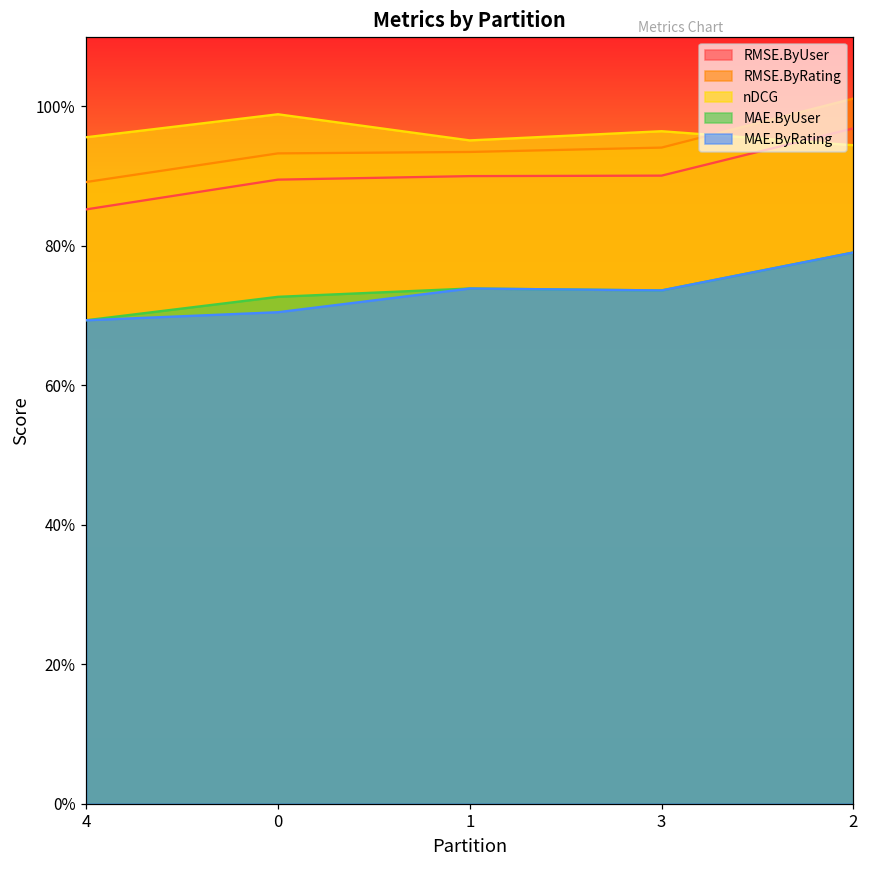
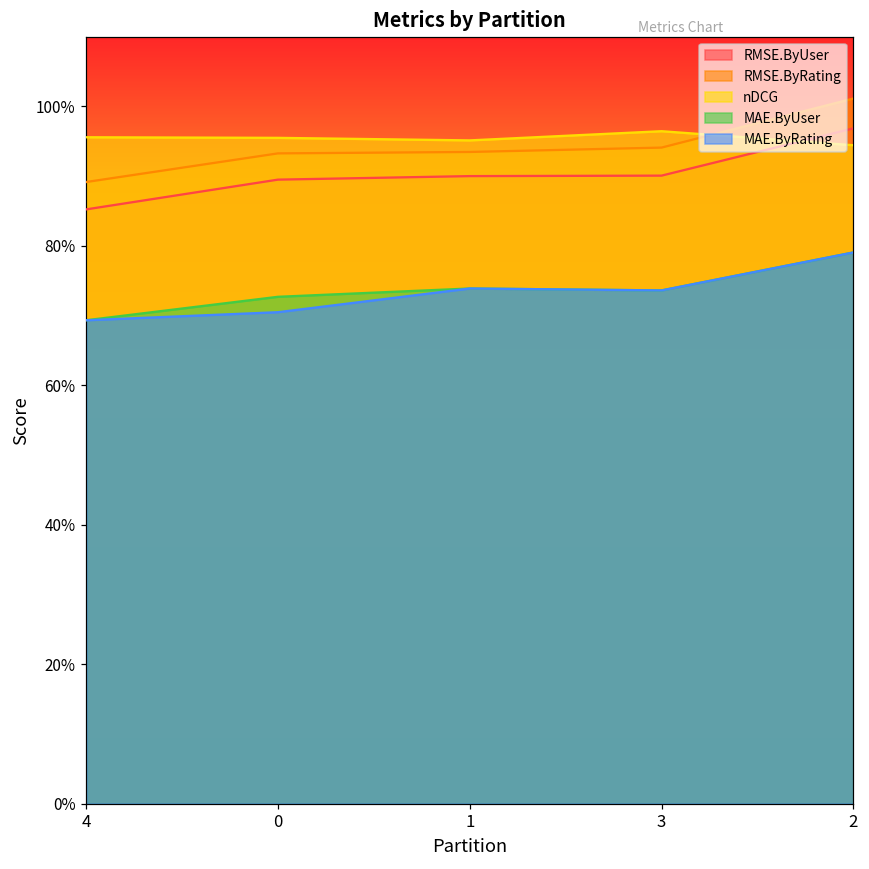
nDCG, 0: 99% -> 95%
